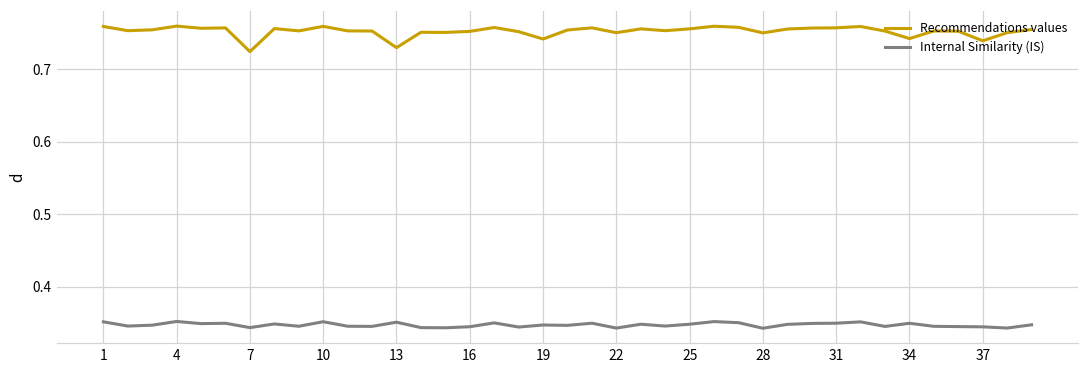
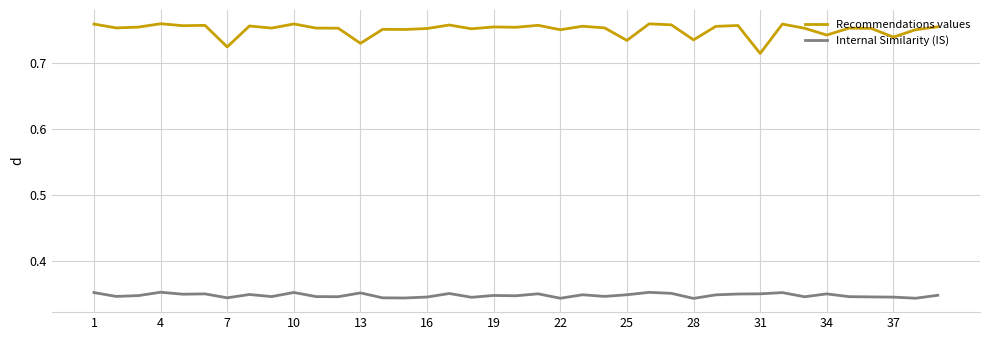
Recommendations values, 19: 0.74 -> 0.75
Recommendations values, 25: 0.76 -> 0.73
Recommendations values, 28: 0.75 -> 0.74
Recommendations values, 31: 0.76 -> 0.71
